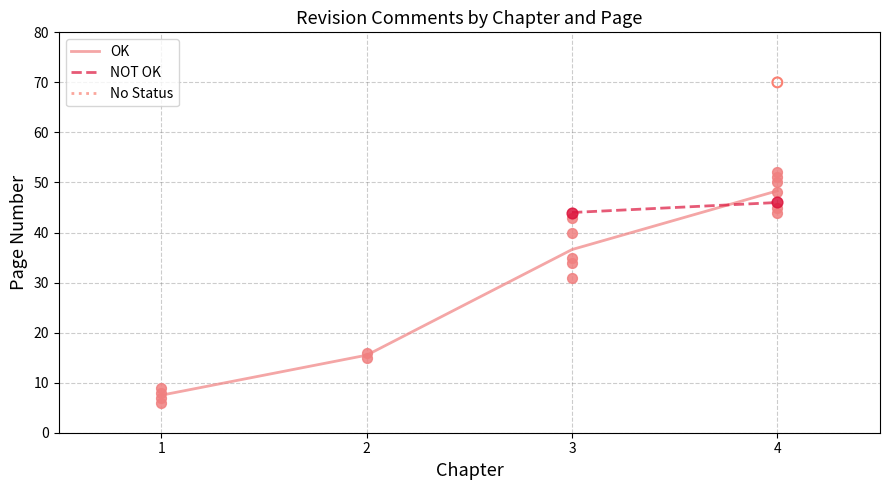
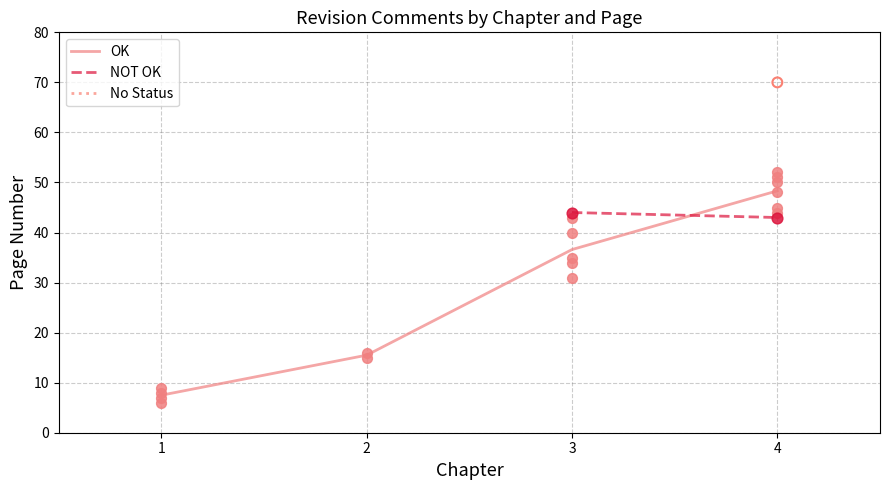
NOT OK, 4: 46 -> 43
